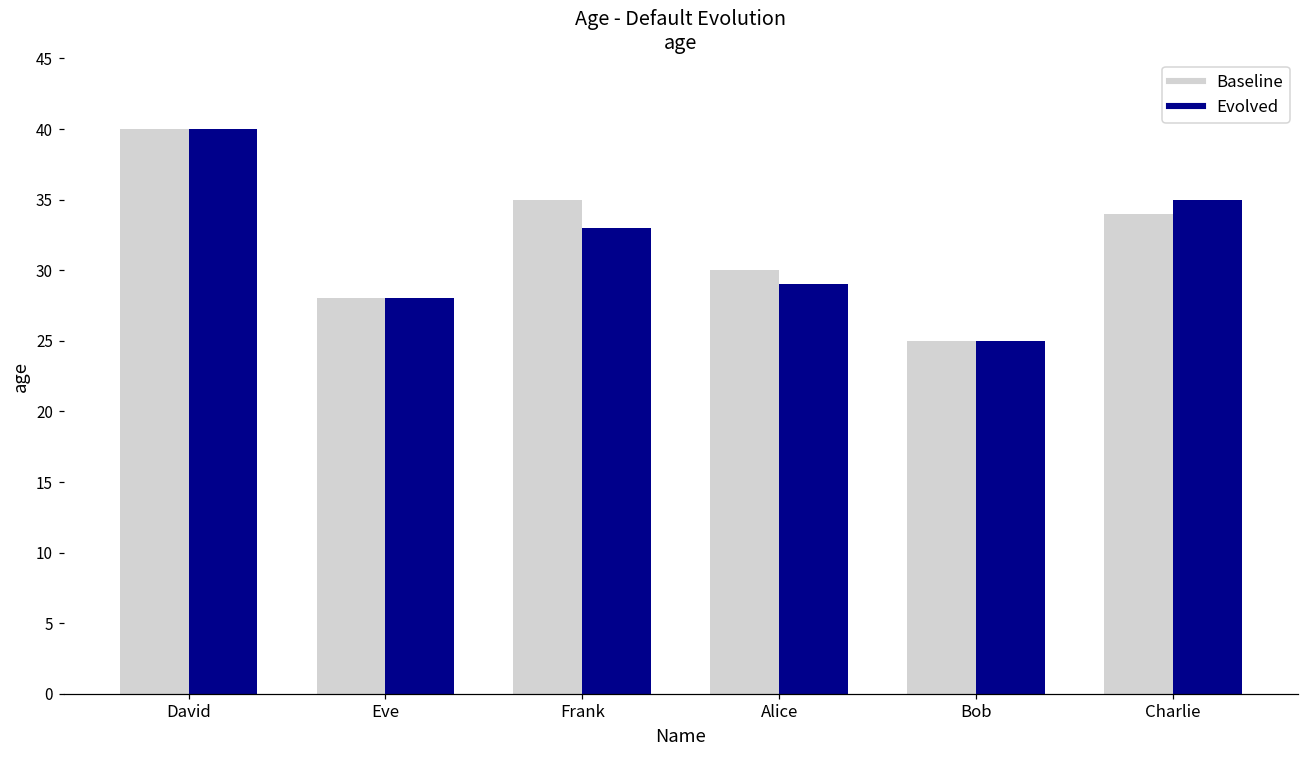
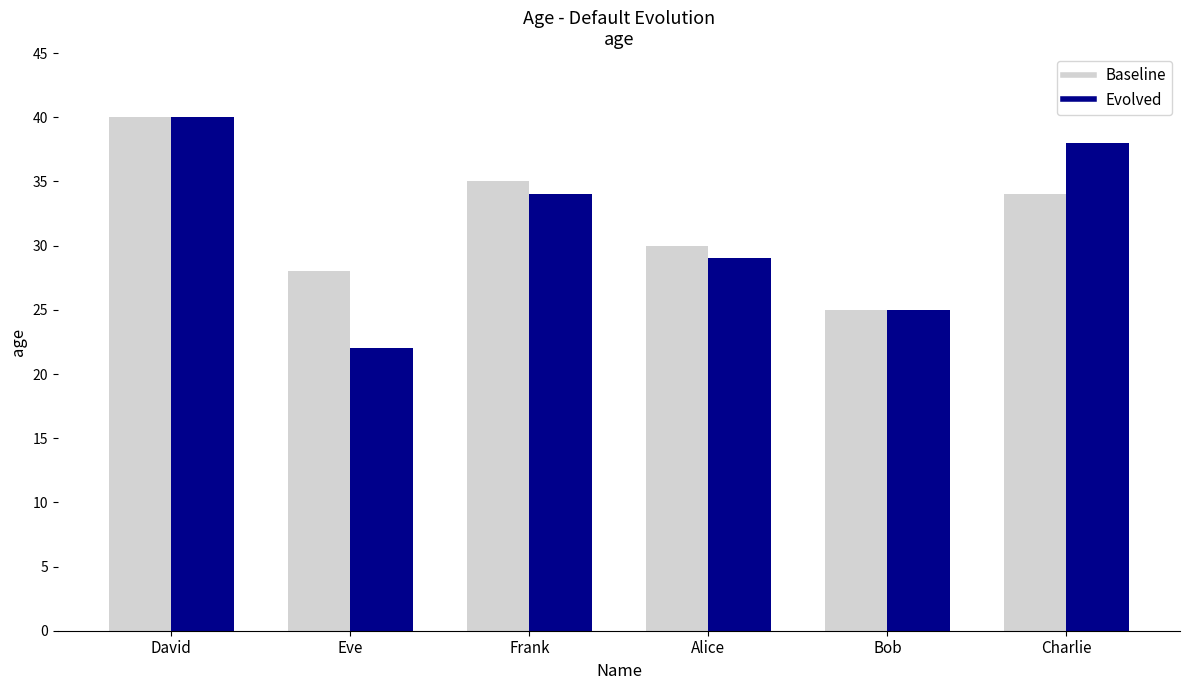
Evolved, Eve: 28 -> 22
Evolved, Frank: 33 -> 34
Evolved, Charlie: 35 -> 38
